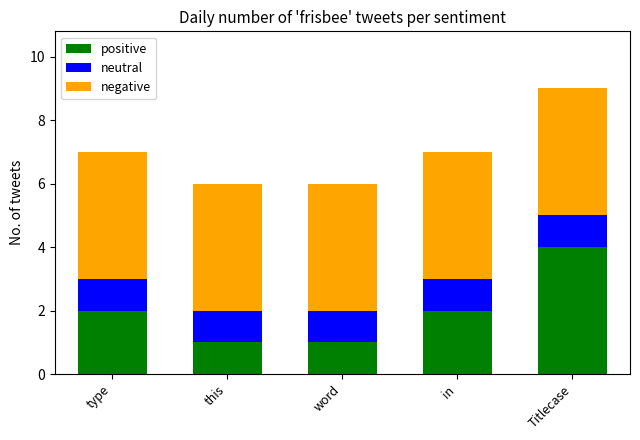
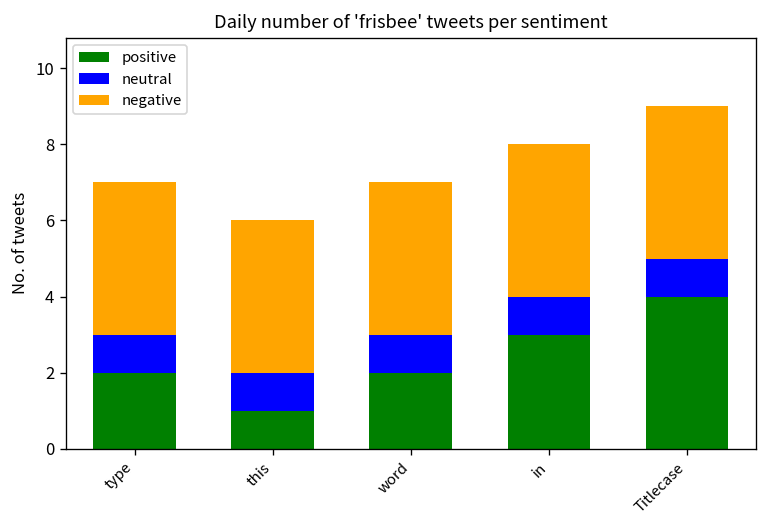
positive, word: 1 -> 2
positive, in: 2 -> 3
